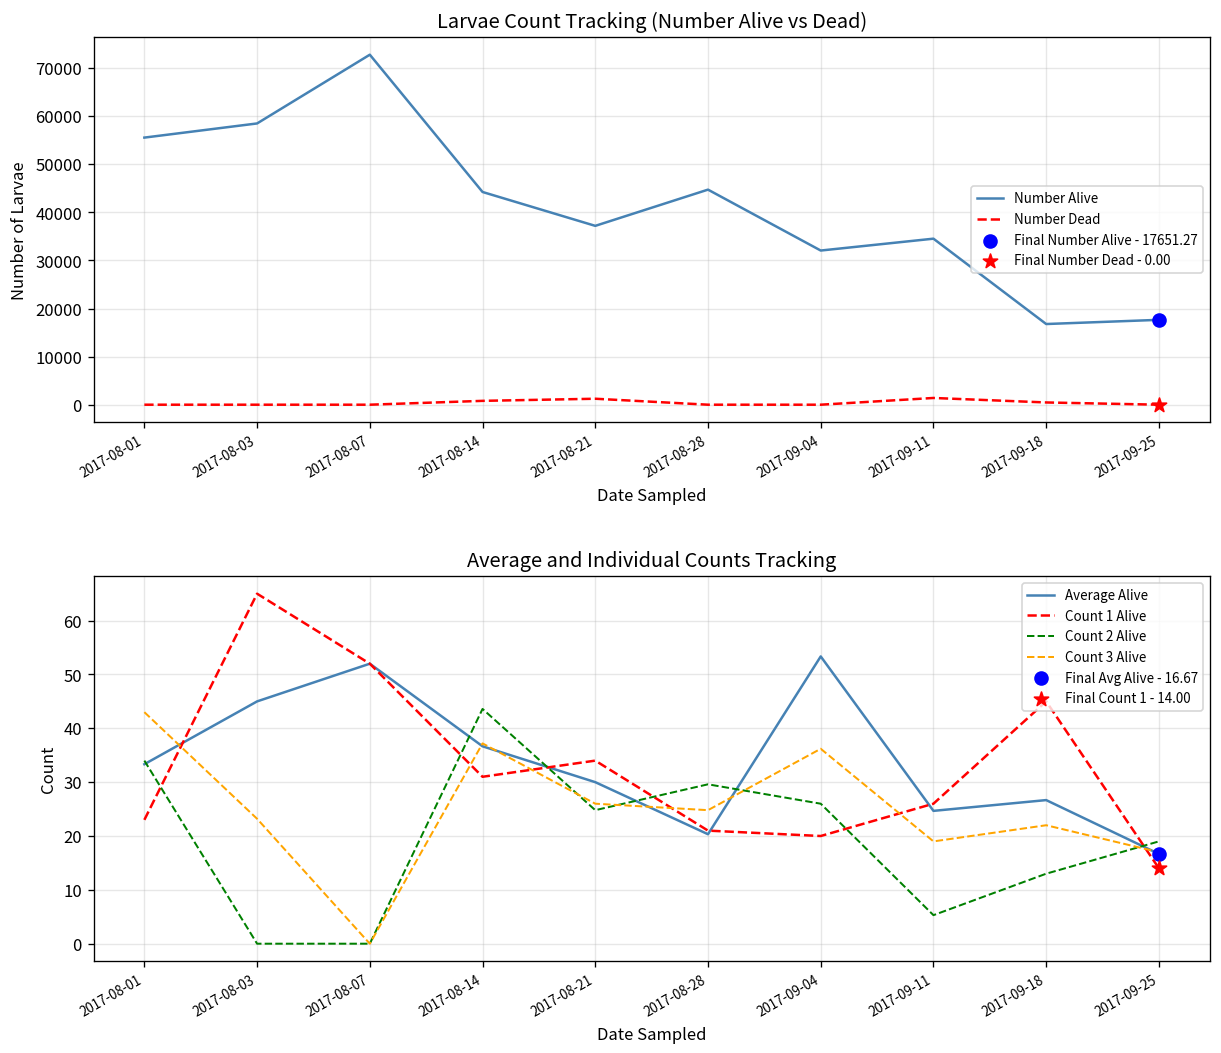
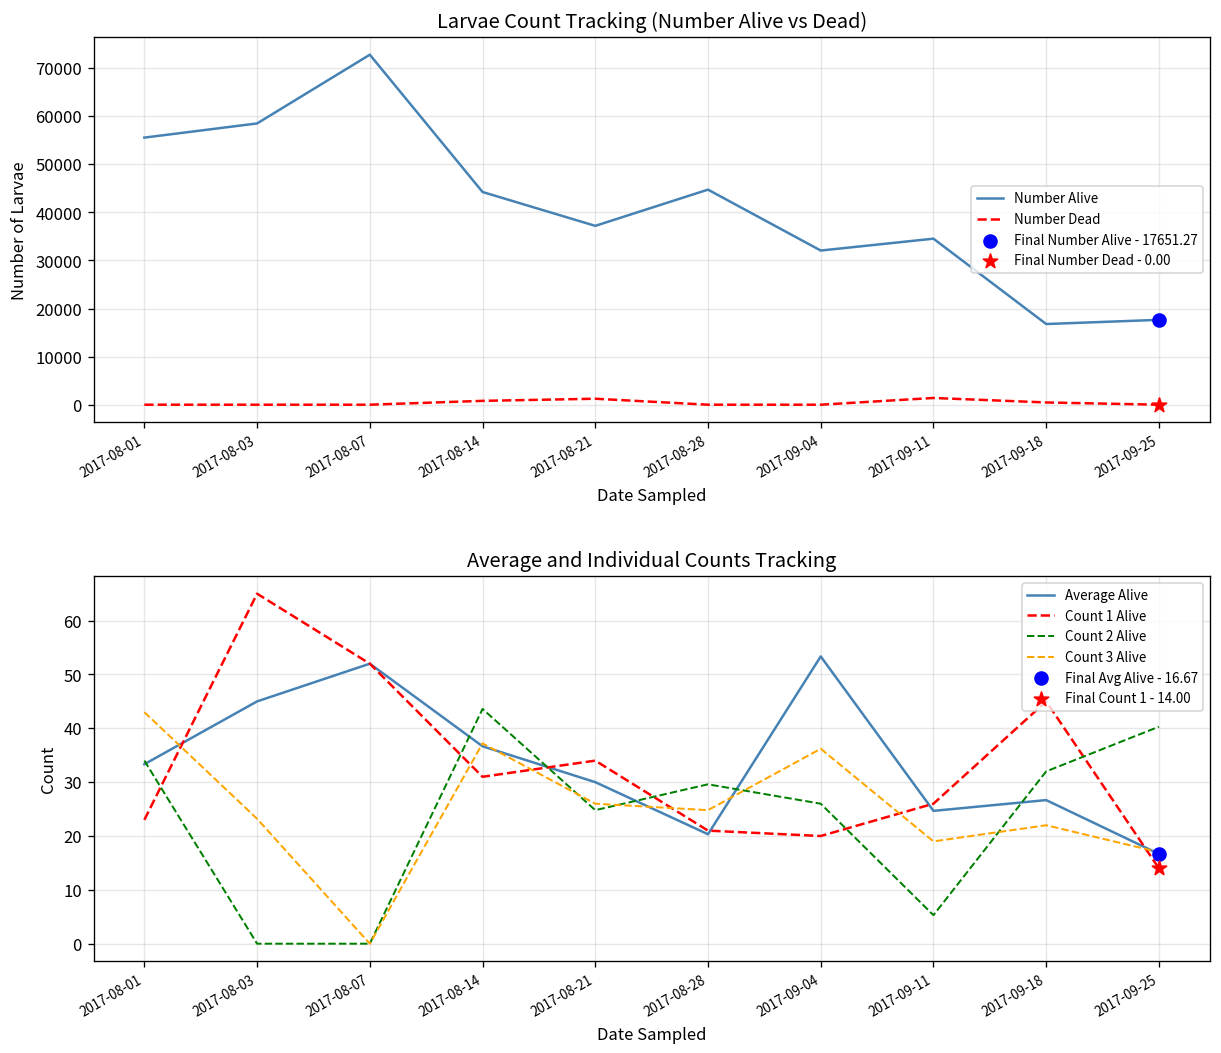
Average and Individual Counts Tracking, Count 2 Alive, 2017-09-18: 13 -> 32
Average and Individual Counts Tracking, Count 2 Alive, 2017-09-25: 19 -> 40
